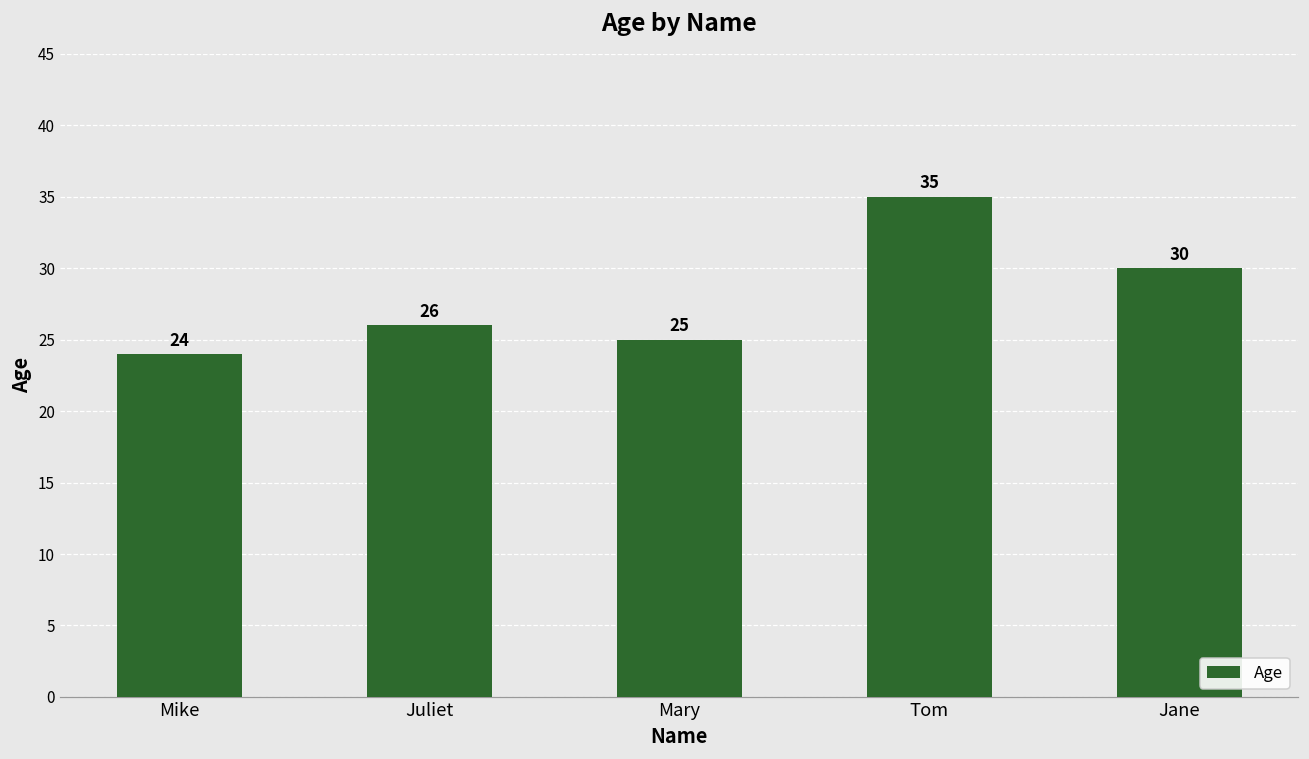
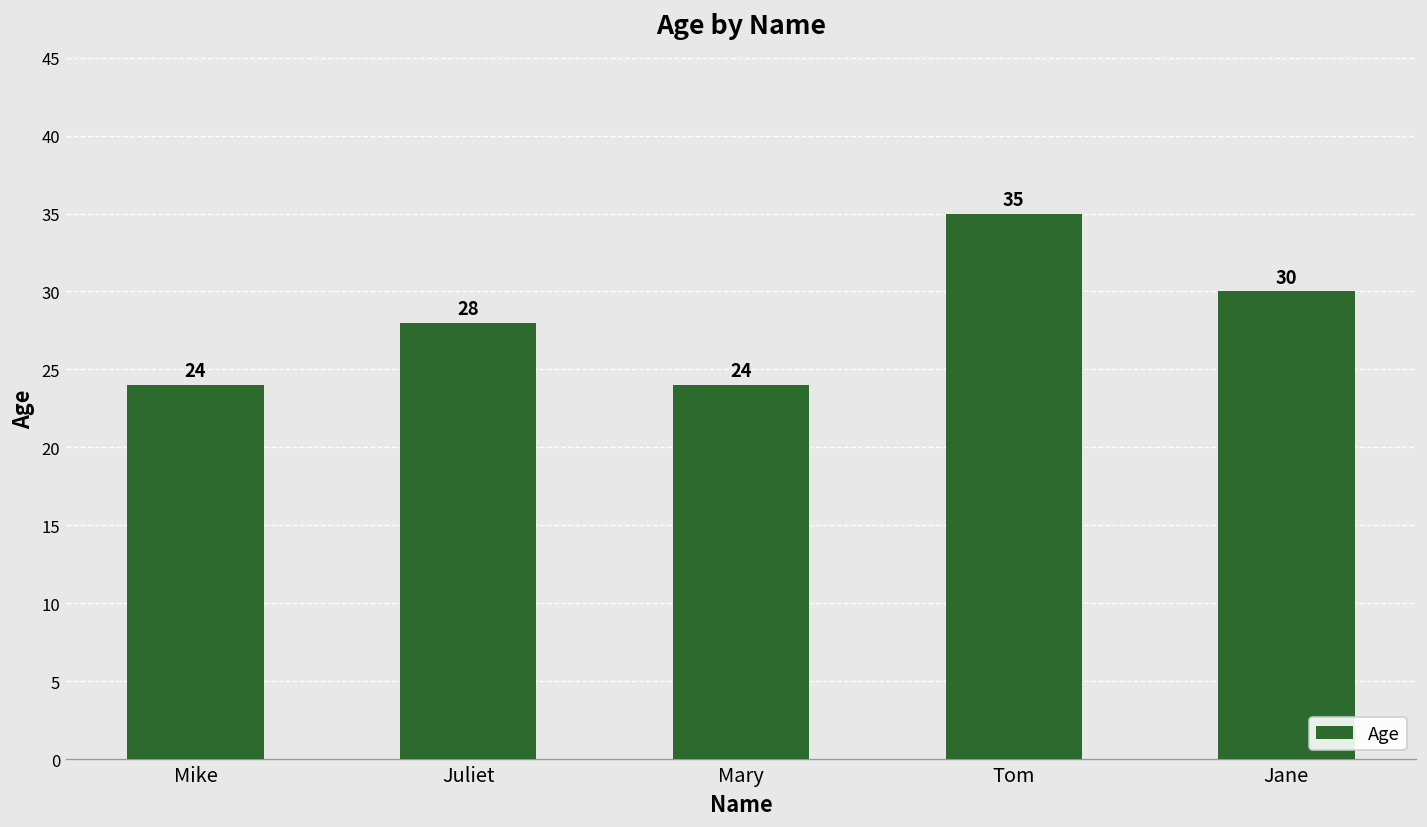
Juliet: 26 -> 28
Mary: 25 -> 24
